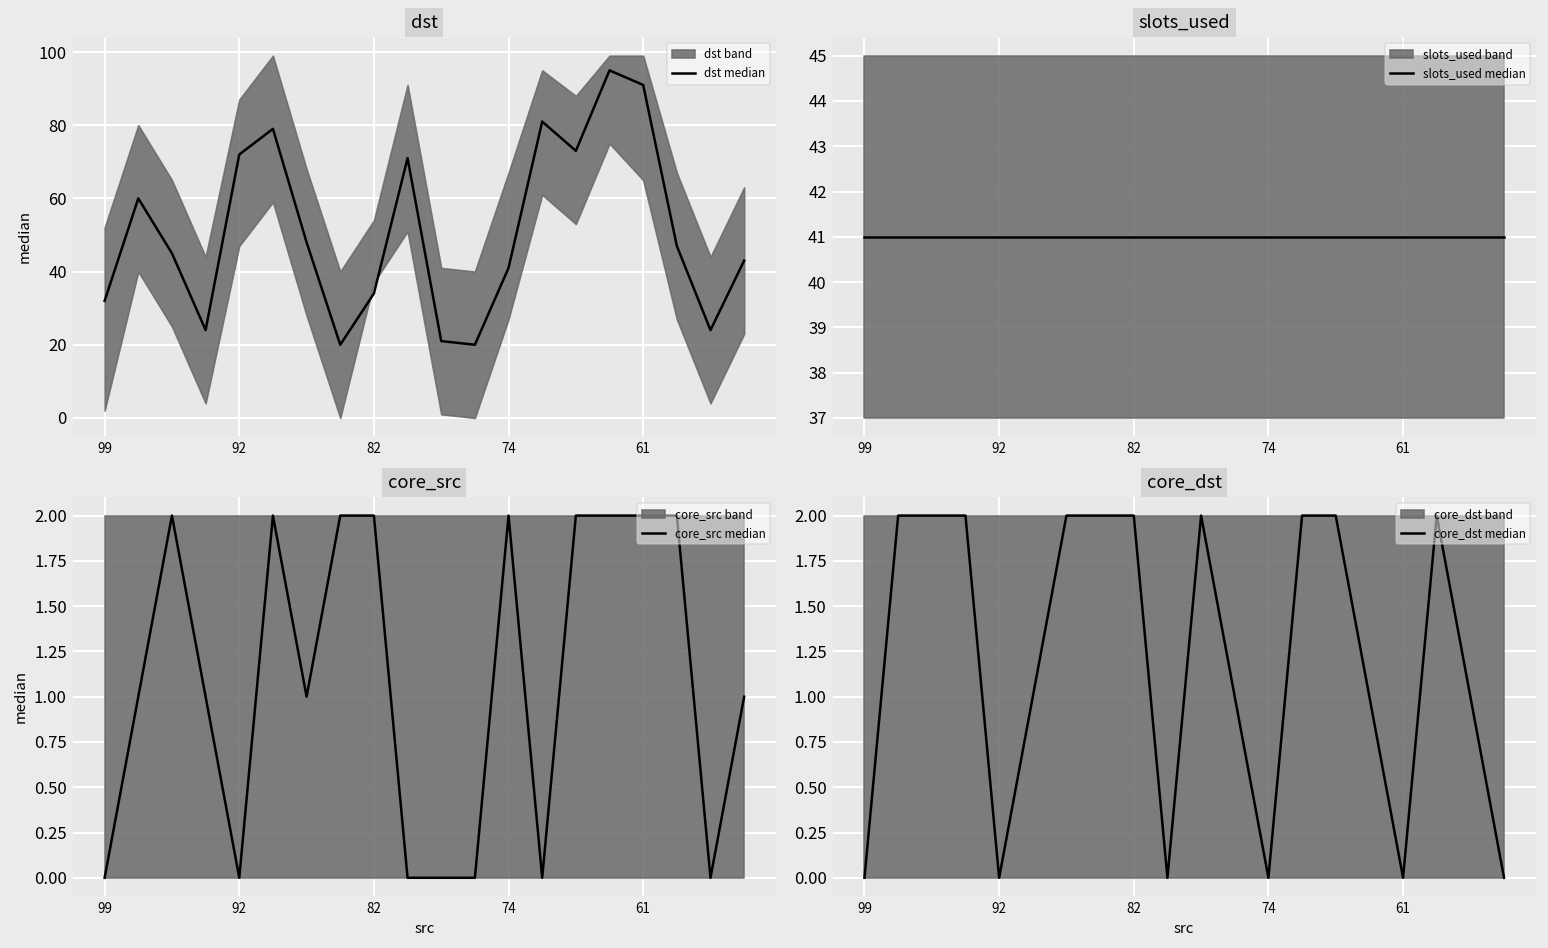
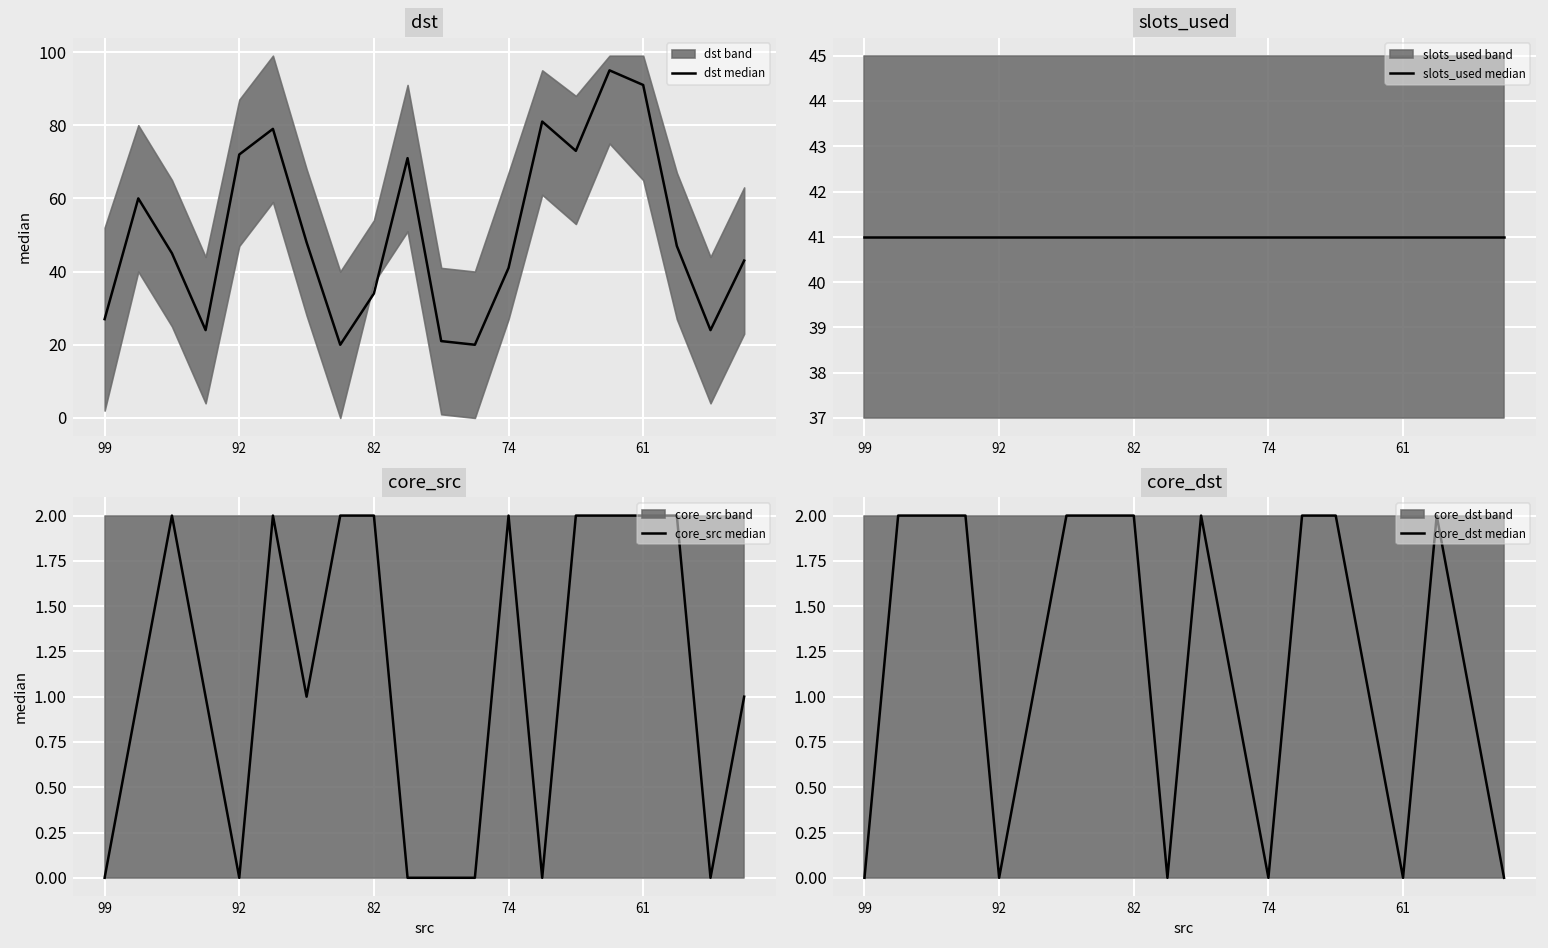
dst, dst median, 99: 32 -> 27
